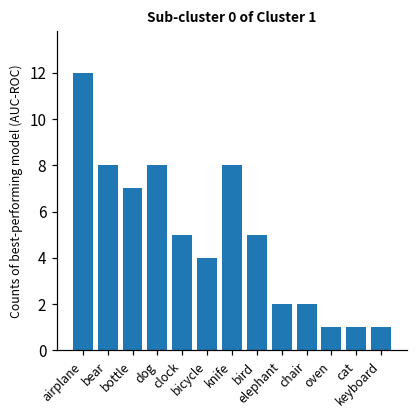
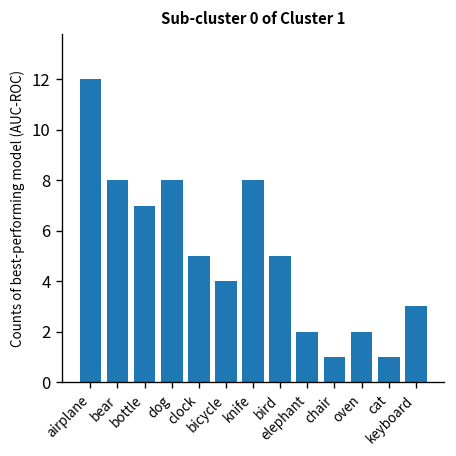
chair: 2 -> 1
oven: 1 -> 2
keyboard: 1 -> 3
